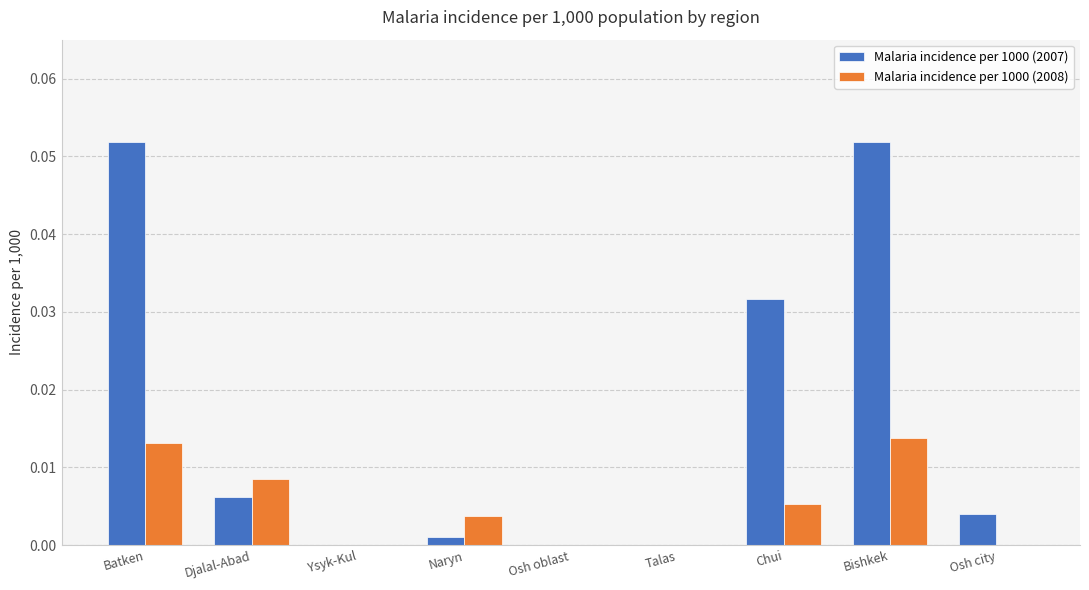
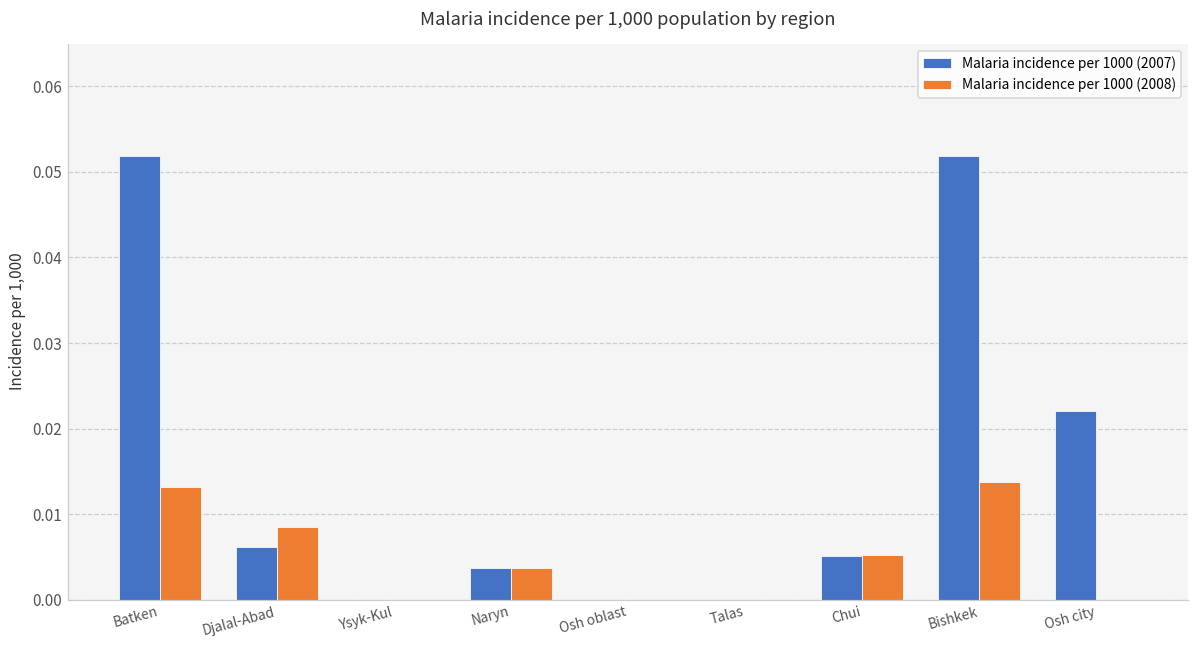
Malaria incidence per 1000 (2007), Naryn: 0.001 -> 0.004
Malaria incidence per 1000 (2007), Chui: 0.032 -> 0.005
Malaria incidence per 1000 (2007), Osh city: 0.004 -> 0.022
